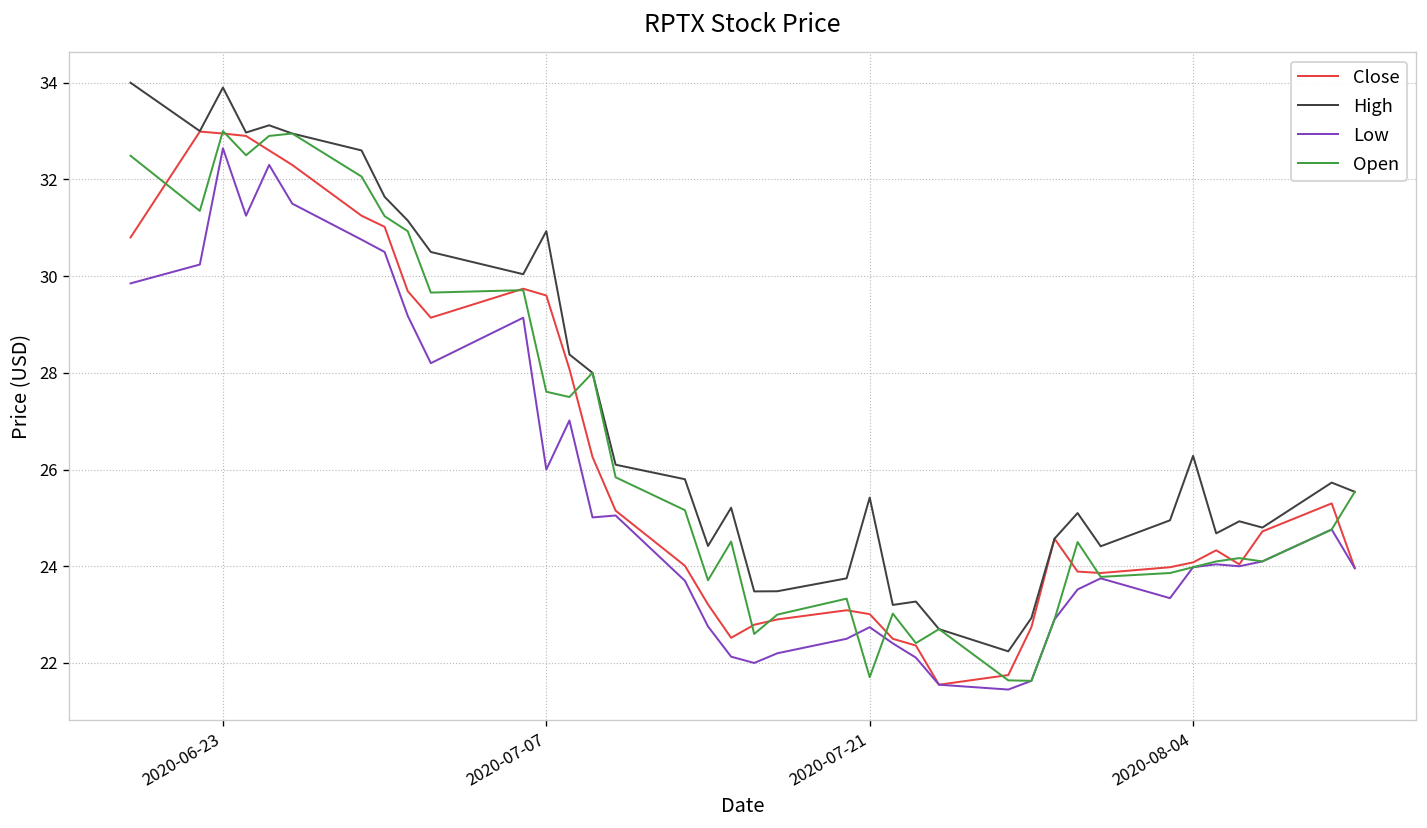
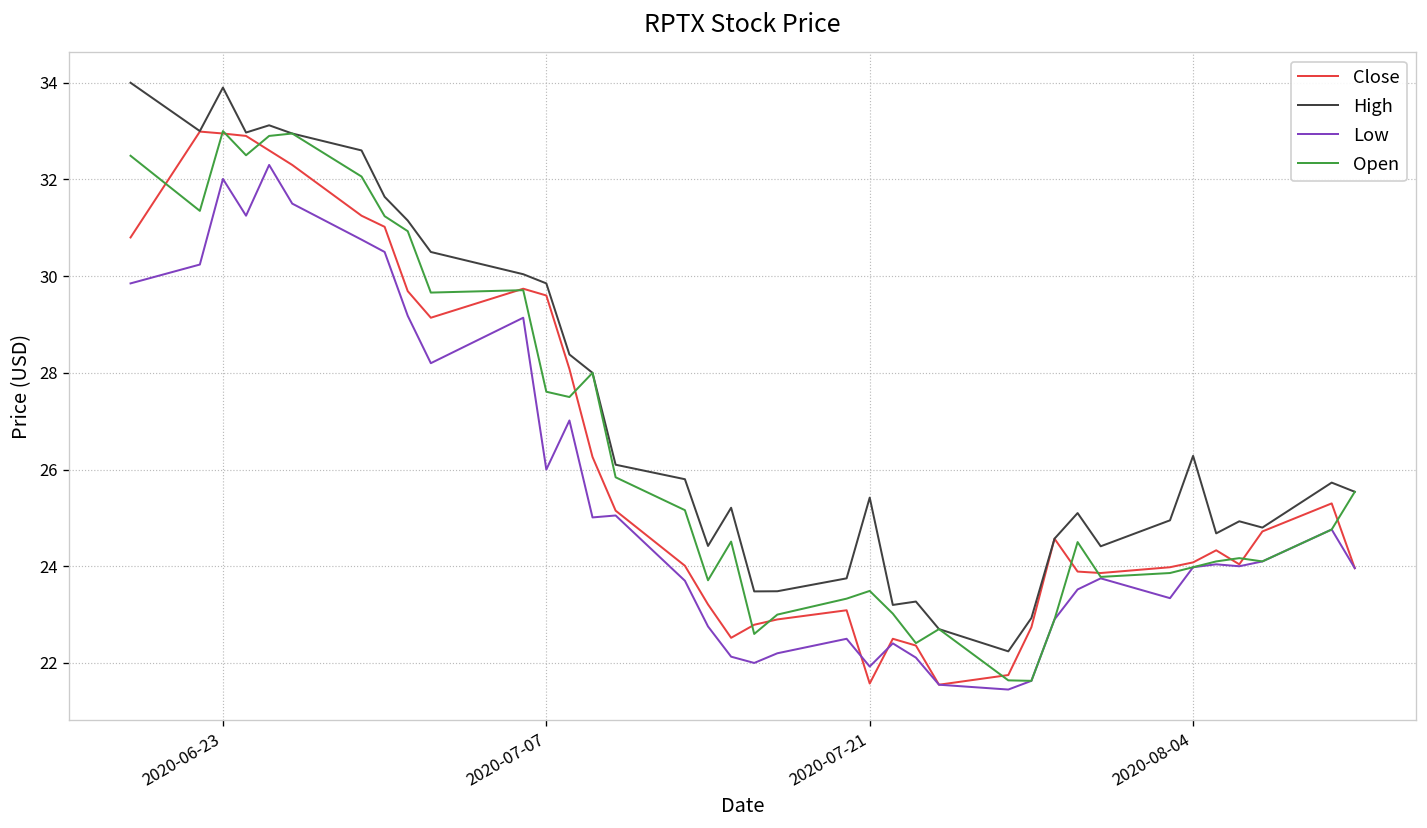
Low, 2020-06-23: 32.6 -> 32.0
High, 2020-07-07: 30.9 -> 29.9
Close, 2020-07-21: 23.0 -> 21.6
Low, 2020-07-21: 22.7 -> 21.9
Open, 2020-07-21: 21.7 -> 23.5
